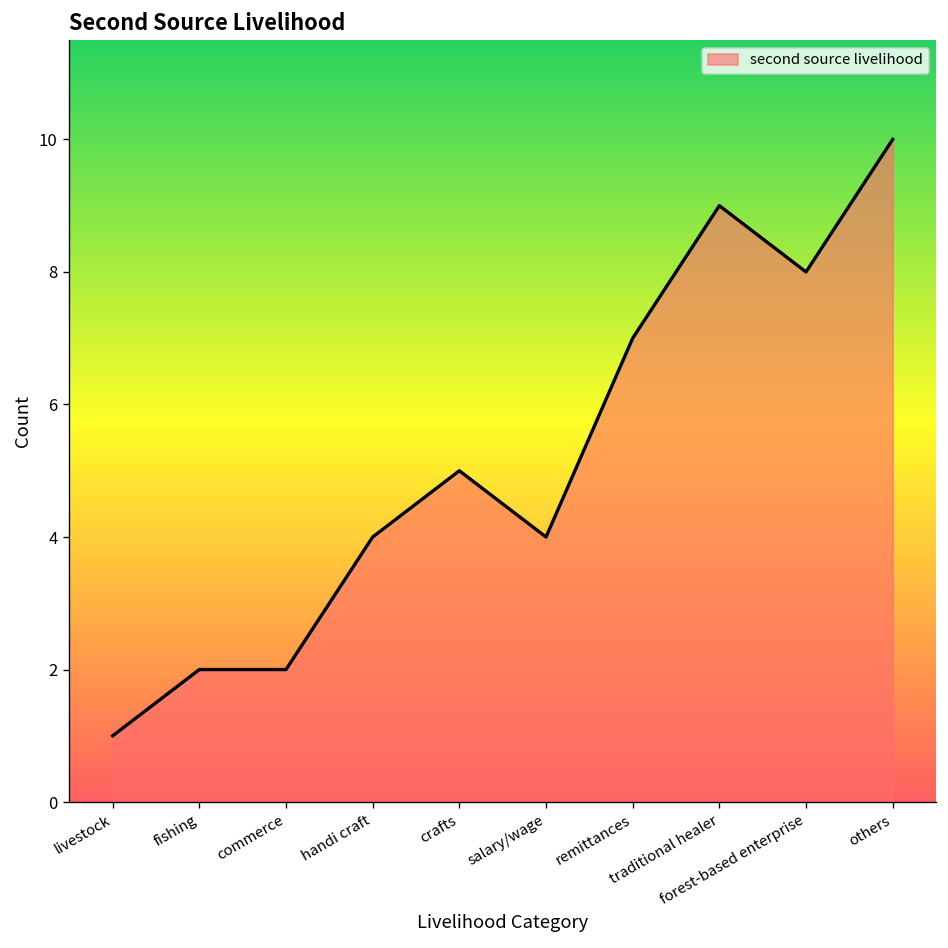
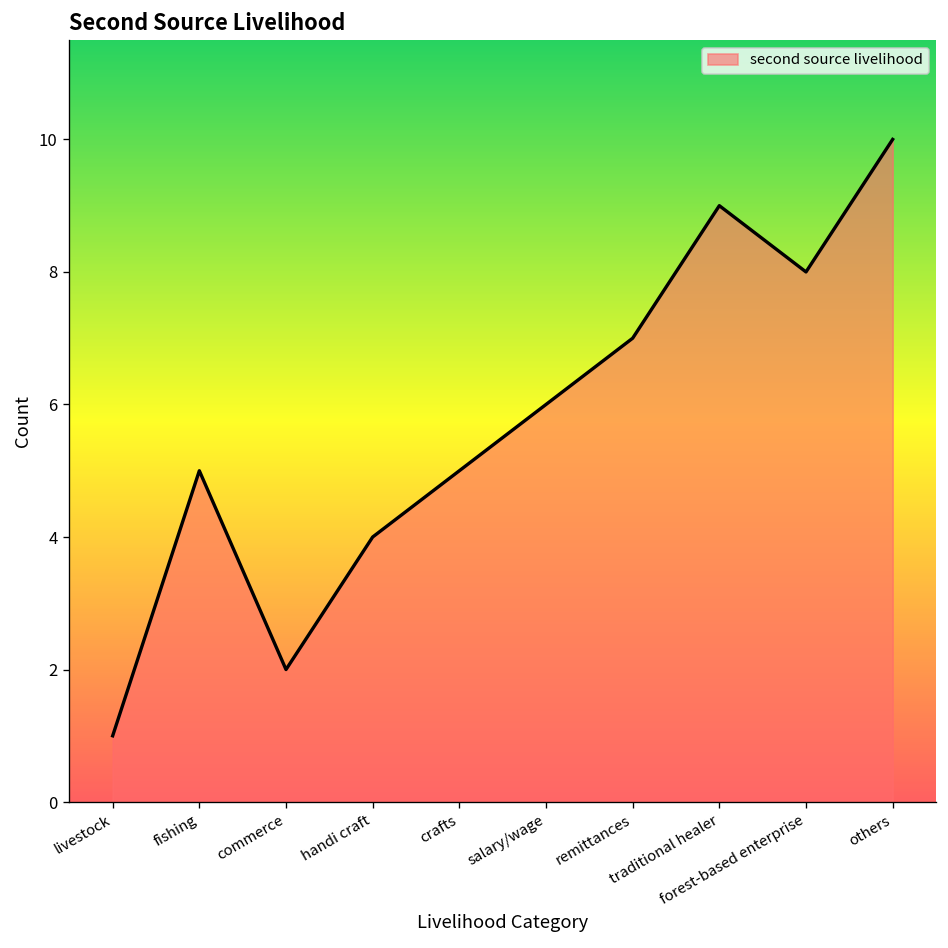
fishing: 2 -> 5
salary/wage: 4 -> 6
